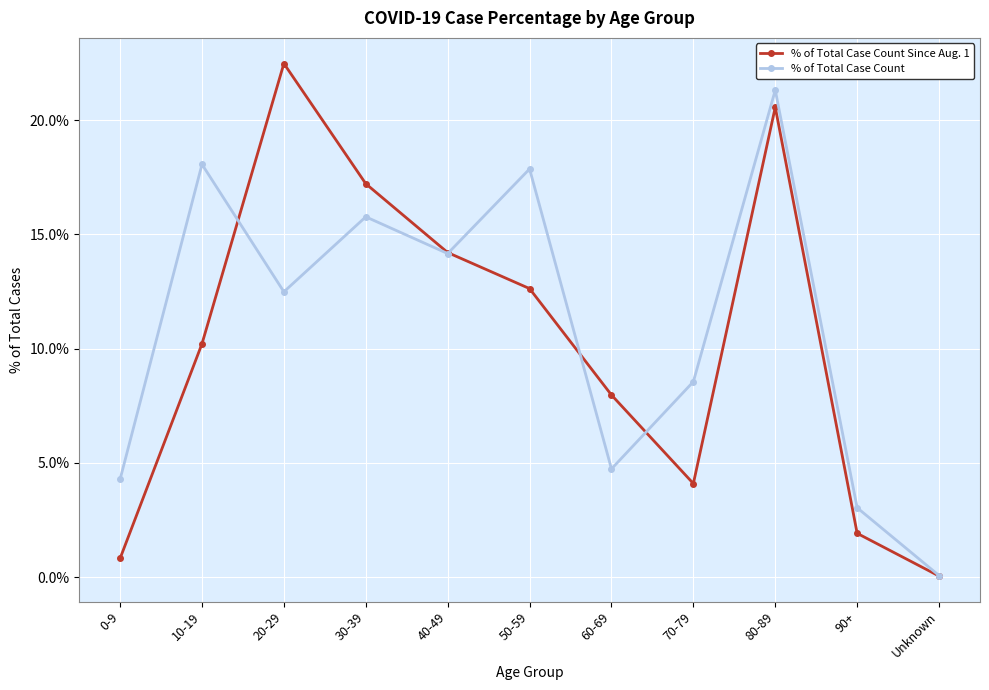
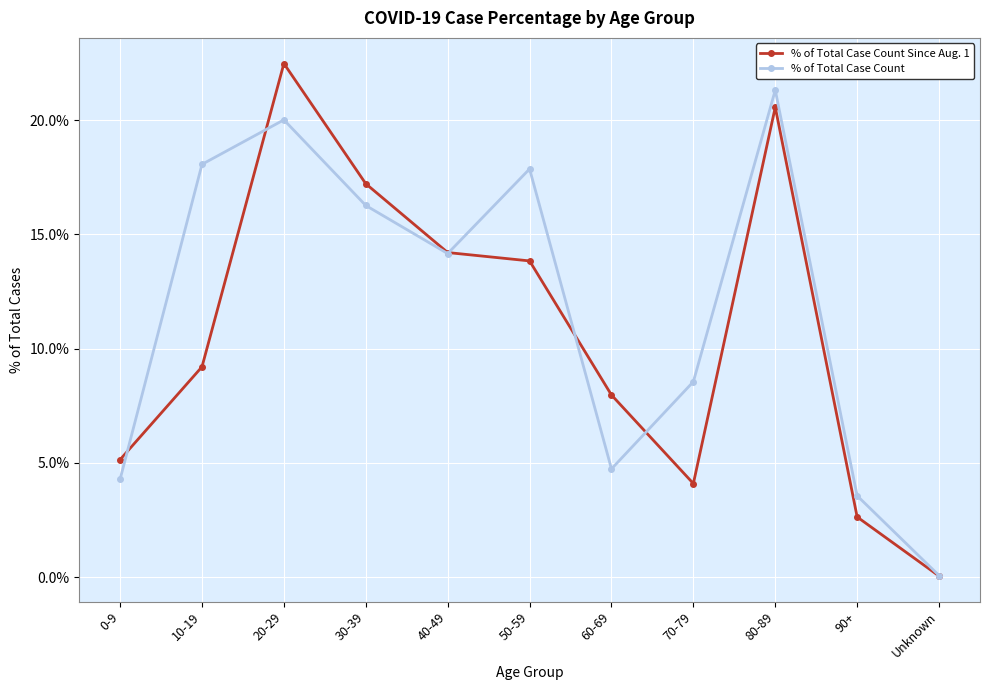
% of Total Case Count Since Aug. 1, 0-9: 0.8% -> 5.1%
% of Total Case Count Since Aug. 1, 10-19: 10.2% -> 9.2%
% of Total Case Count, 20-29: 12.5% -> 20.0%
% of Total Case Count, 30-39: 15.8% -> 16.3%
% of Total Case Count Since Aug. 1, 50-59: 12.6% -> 13.8%
% of Total Case Count Since Aug. 1, 90+: 1.9% -> 2.6%
% of Total Case Count, 90+: 3.0% -> 3.6%
